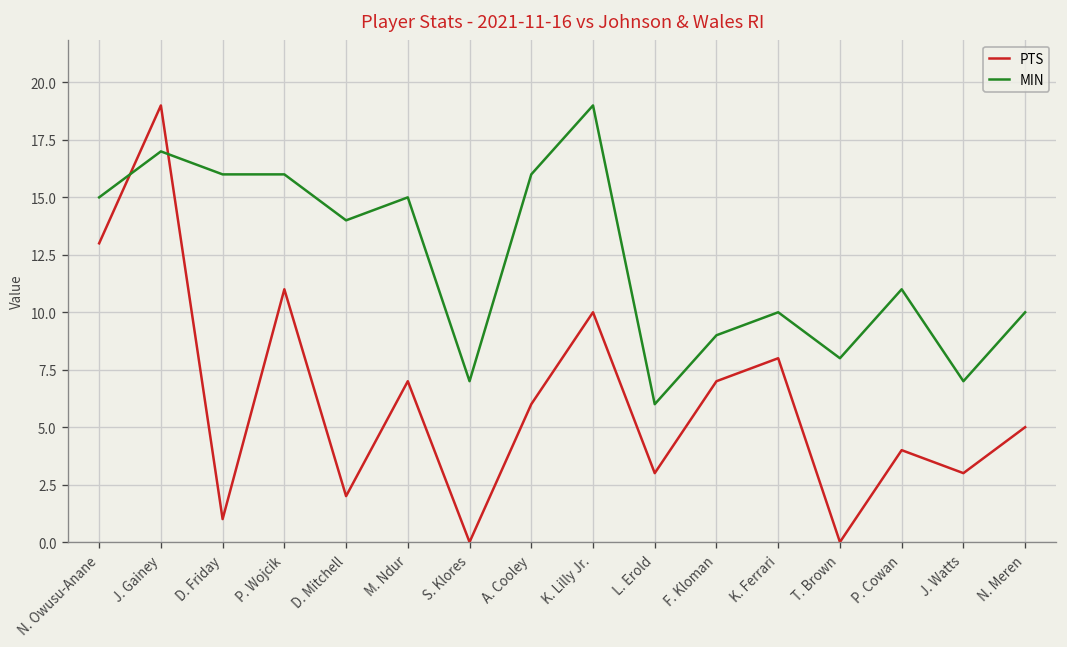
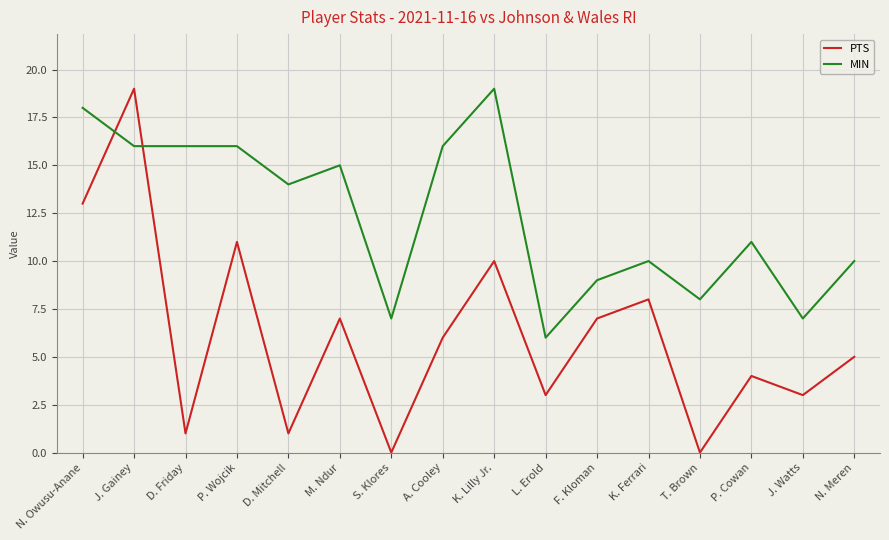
MIN, N. Owusu-Anane: 15 -> 18
MIN, J. Gainey: 17 -> 16
PTS, D. Mitchell: 2 -> 1
